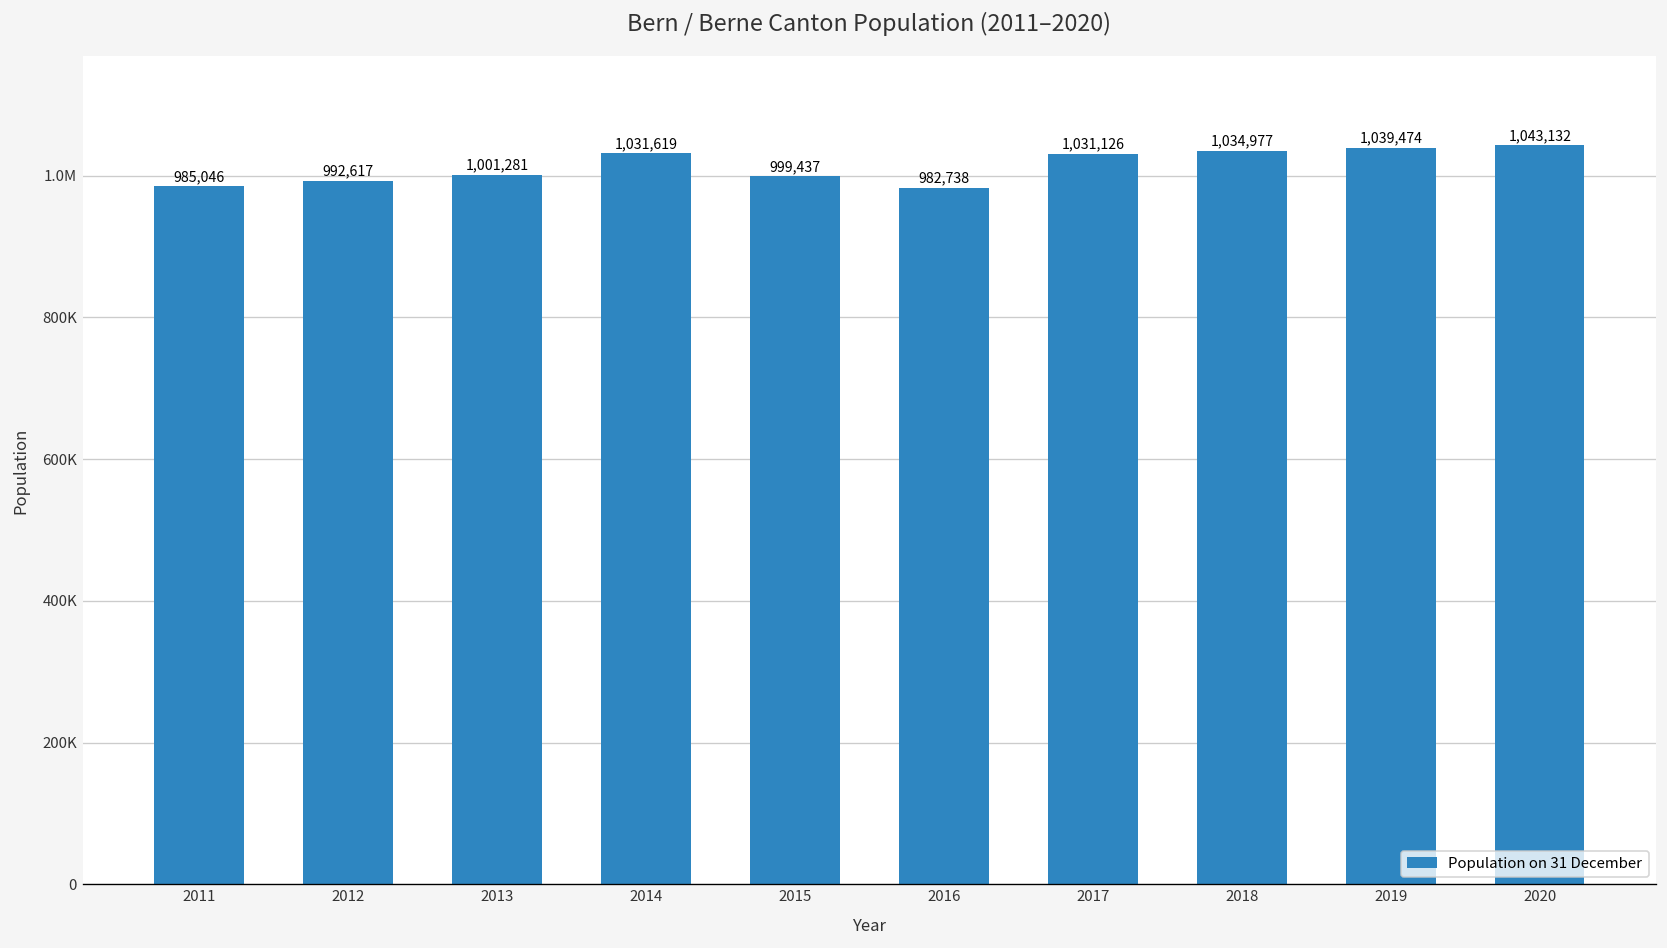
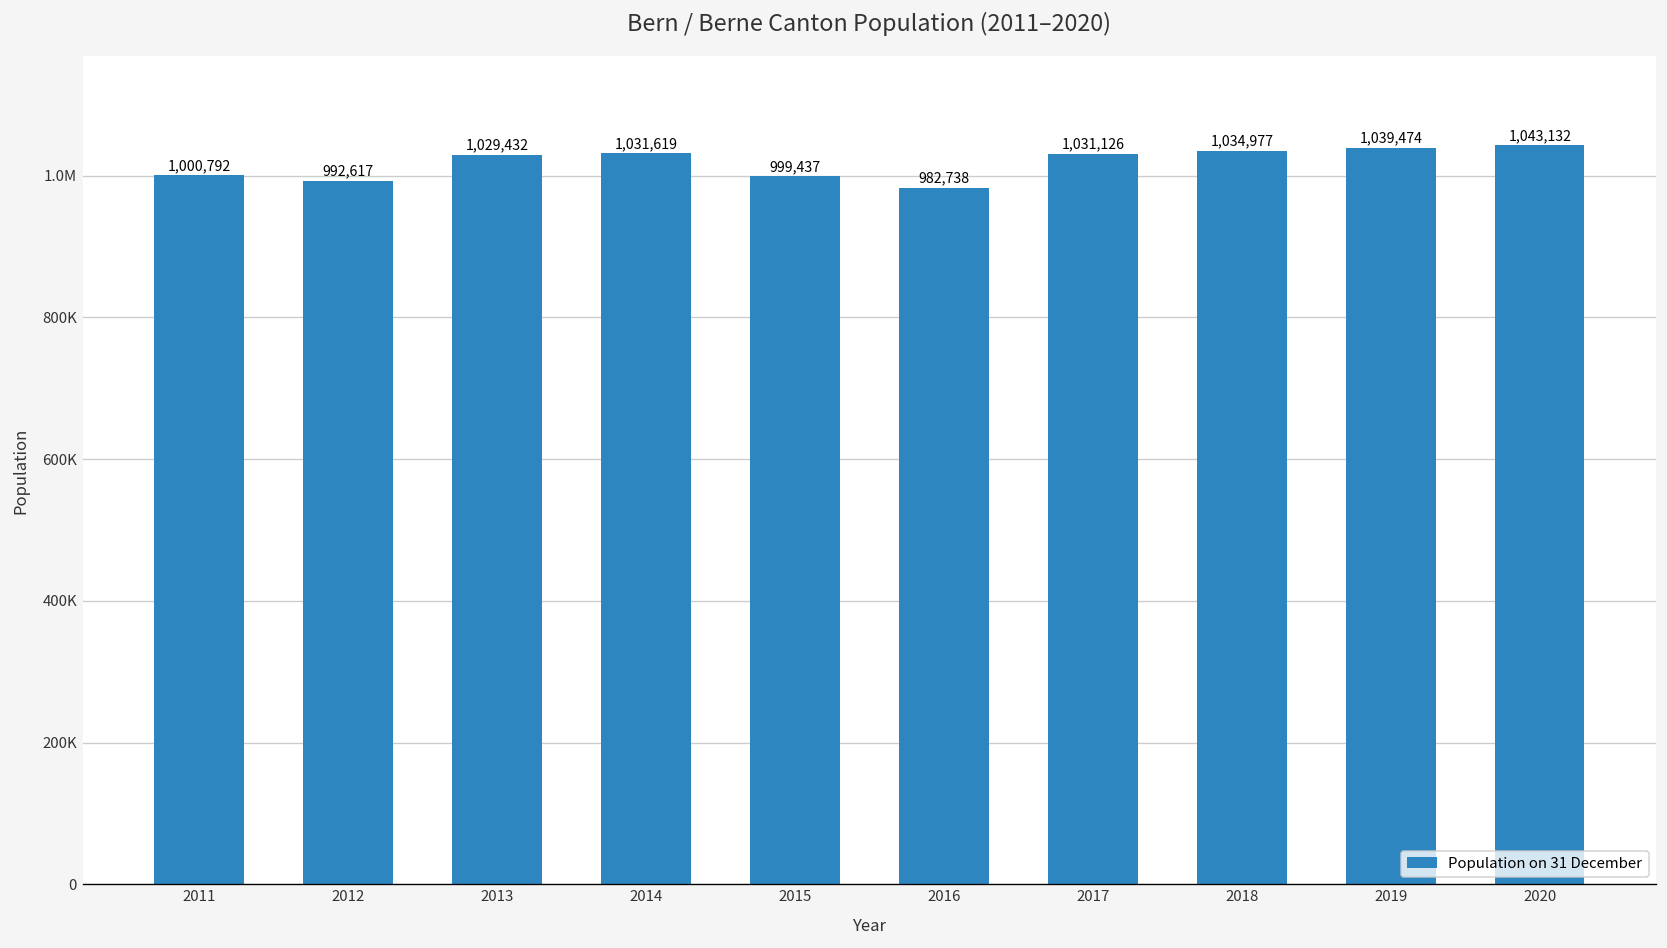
2011: 985,046 -> 1,000,792
2013: 1,001,281 -> 1,029,432
